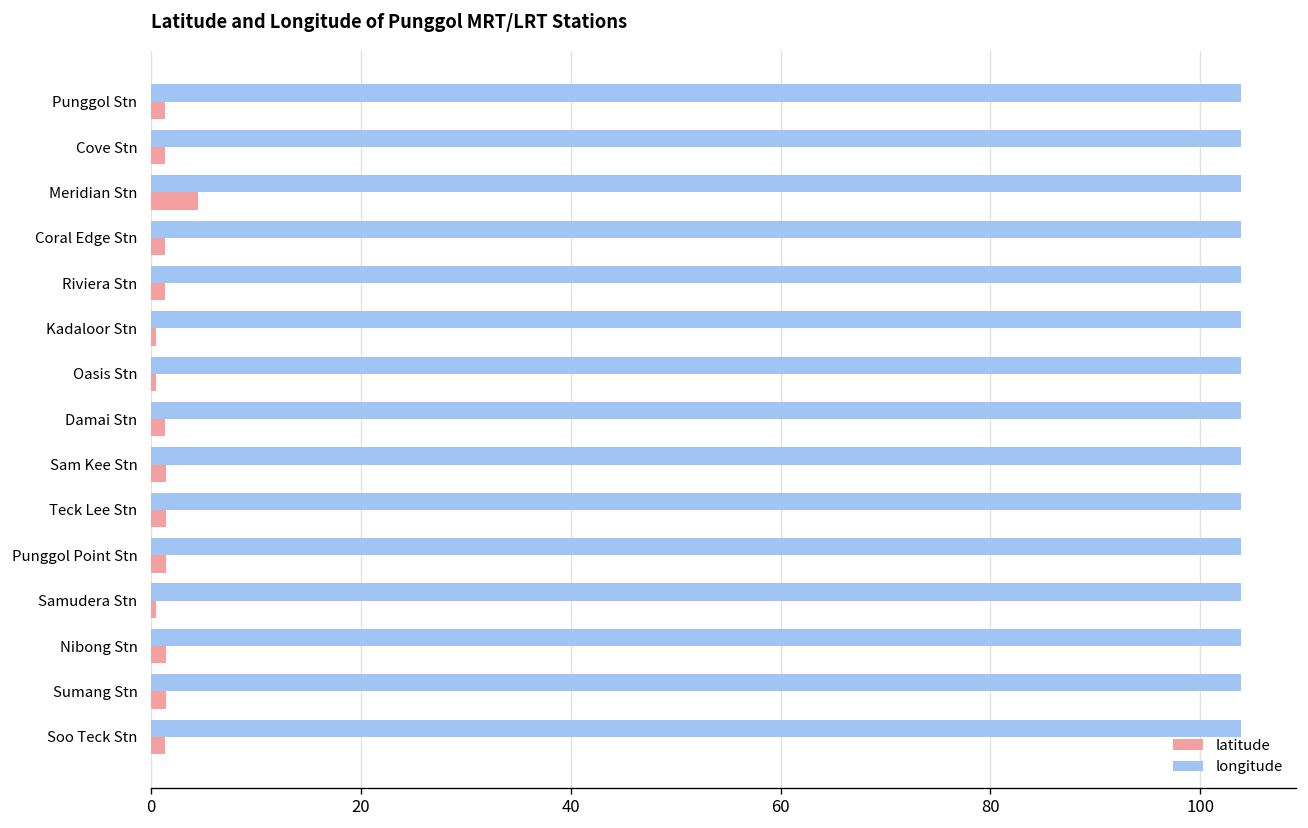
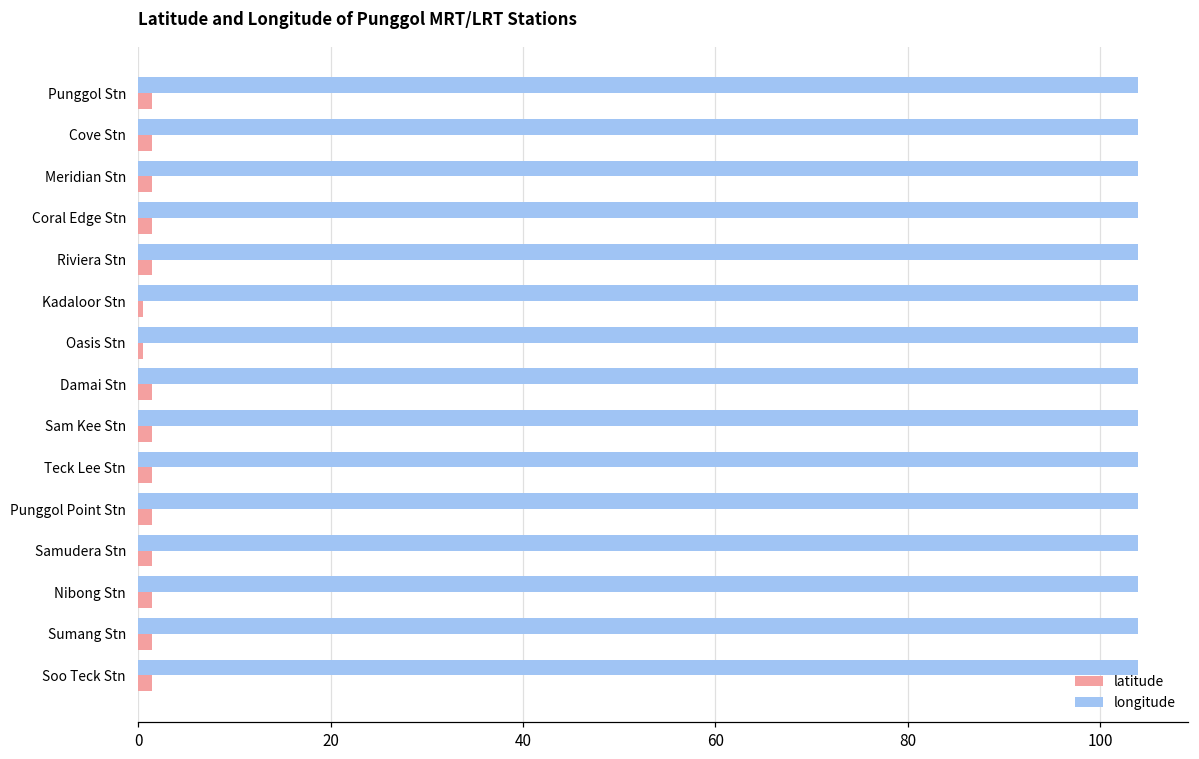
latitude, Meridian Stn: 5 -> 1
latitude, Samudera Stn: 0 -> 1
